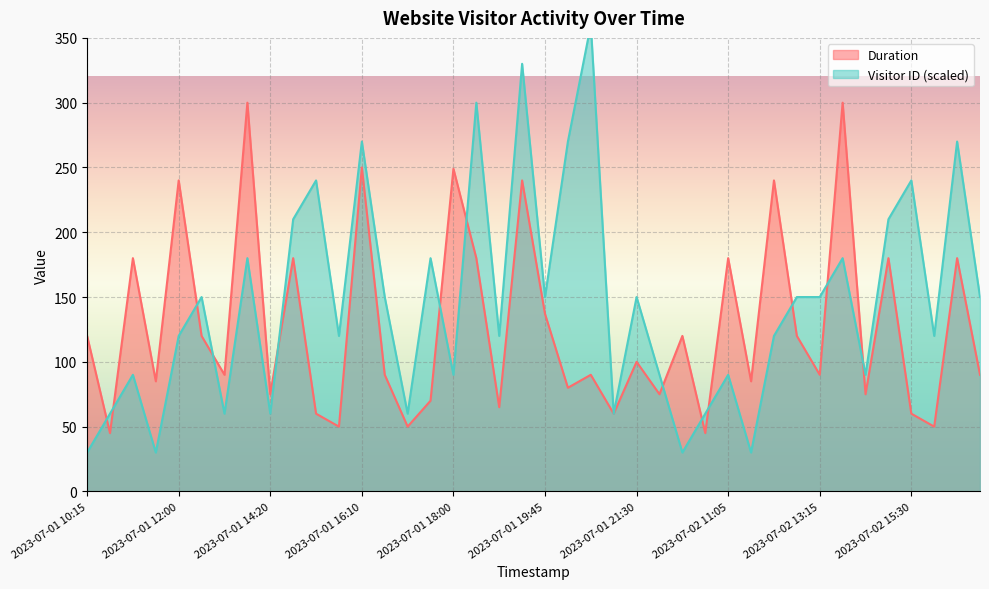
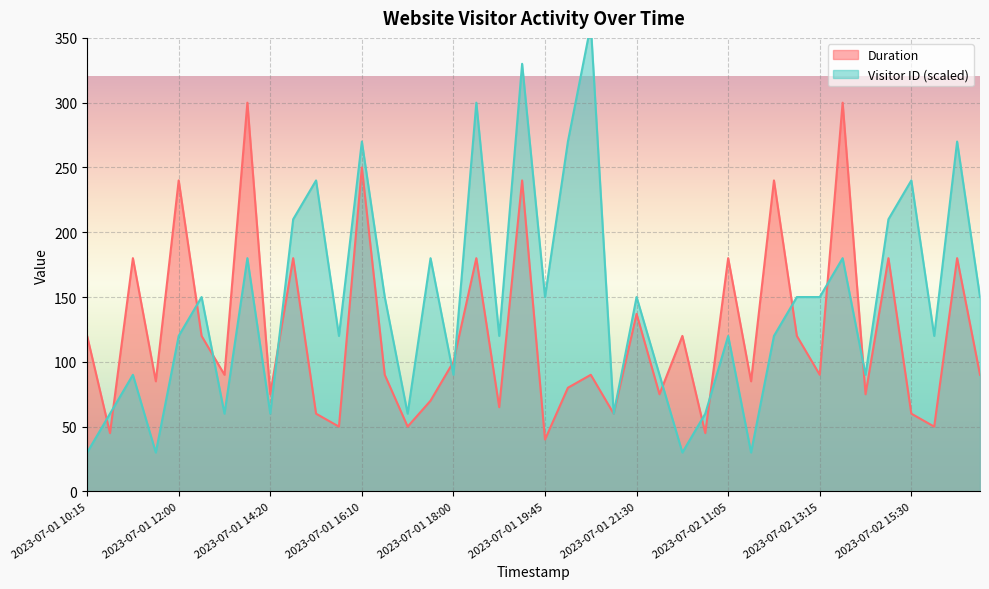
Duration, 2023-07-01 18:00: 249 -> 100
Duration, 2023-07-01 19:45: 137 -> 40
Duration, 2023-07-01 21:30: 100 -> 137
Visitor ID (scaled), 2023-07-02 11:05: 90 -> 120
